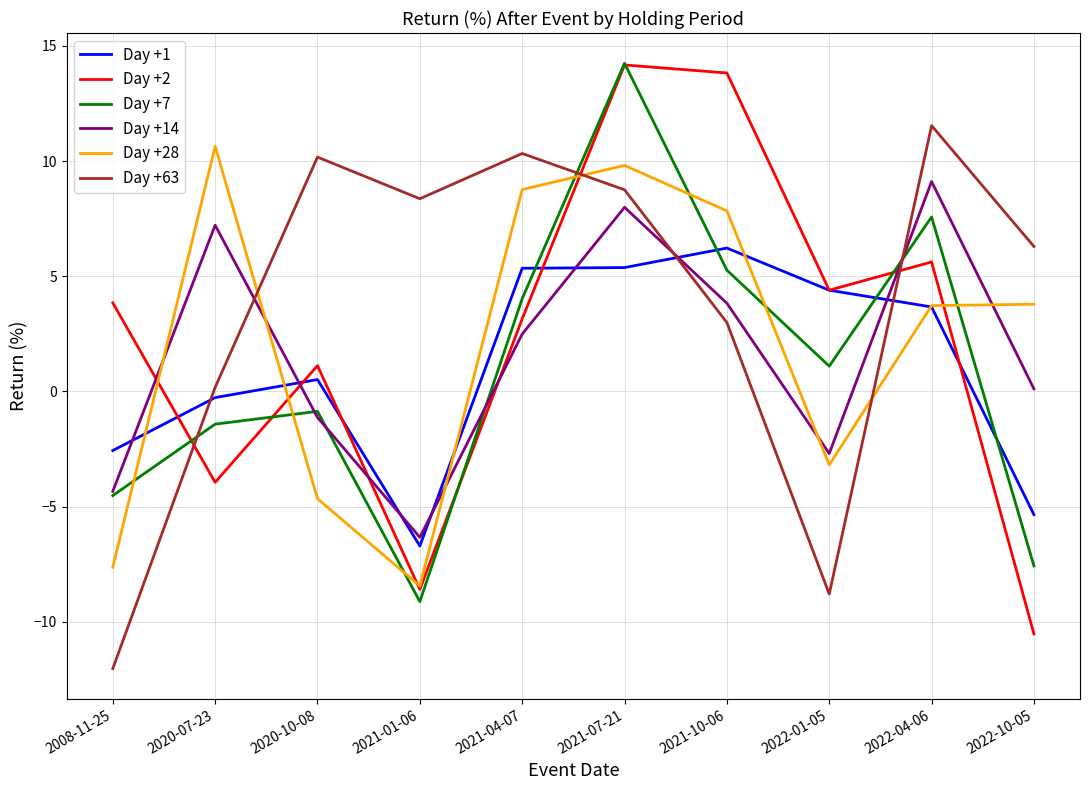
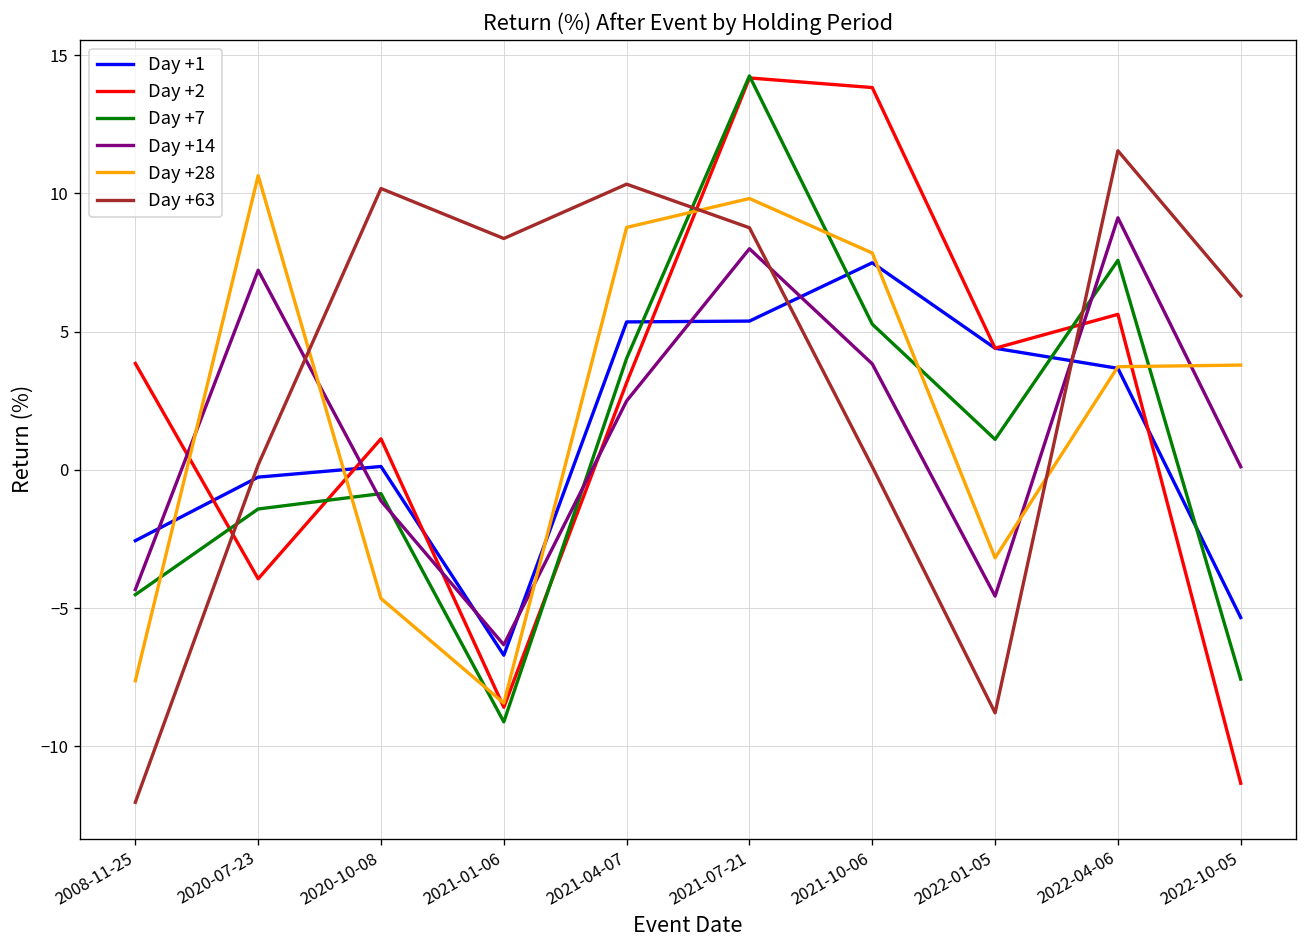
Day +1, 2020-10-08: 0.5 -> 0.1
Day +1, 2021-10-06: 6.2 -> 7.5
Day +63, 2021-10-06: 3.0 -> 0.1
Day +14, 2022-01-05: -2.7 -> -4.6
Day +2, 2022-10-05: -10.5 -> -11.3
